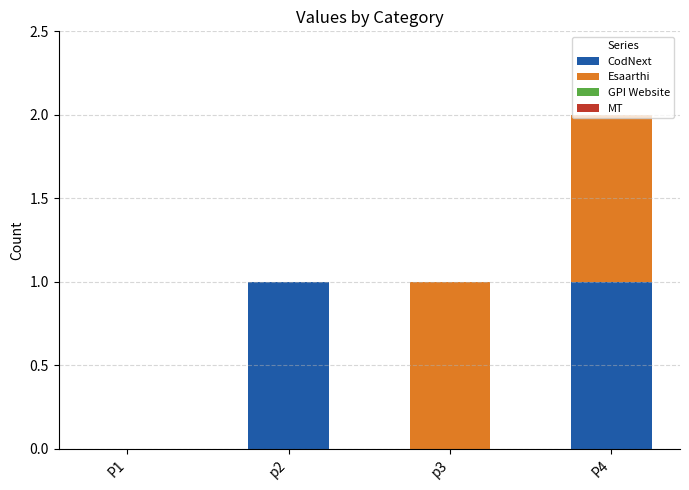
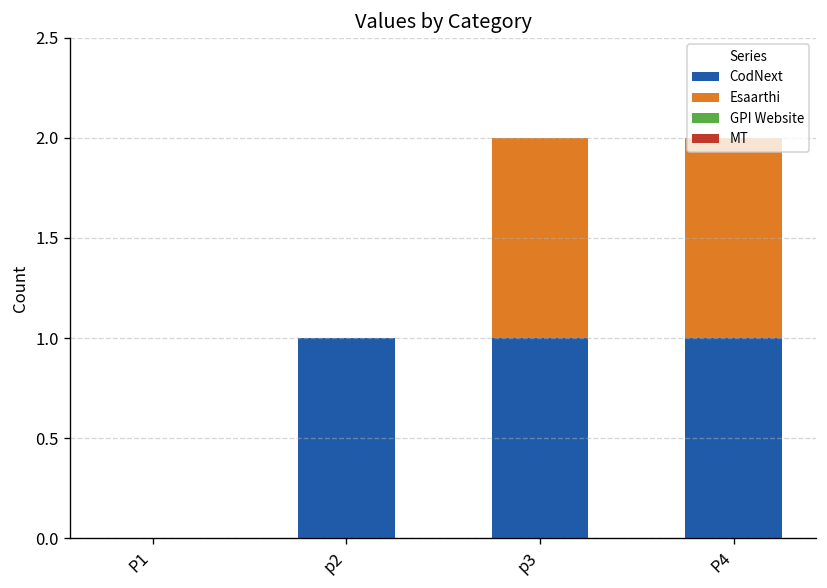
CodNext, p3: 0 -> 1
